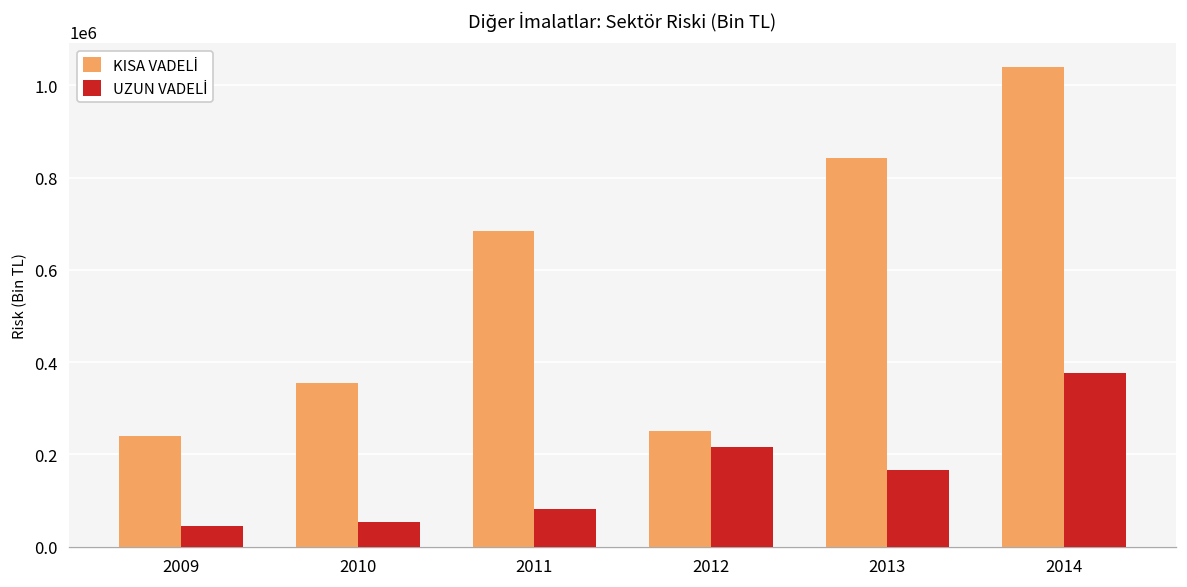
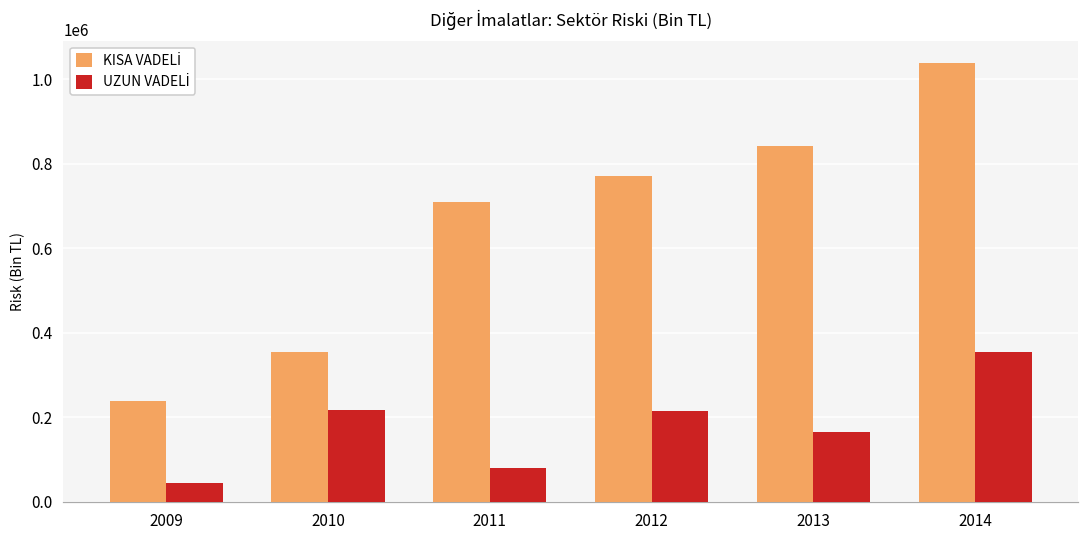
UZUN VADELİ, 2010: 50000 -> 220000
KISA VADELİ, 2011: 680000 -> 710000
KISA VADELİ, 2012: 250000 -> 770000
UZUN VADELİ, 2014: 380000 -> 360000
